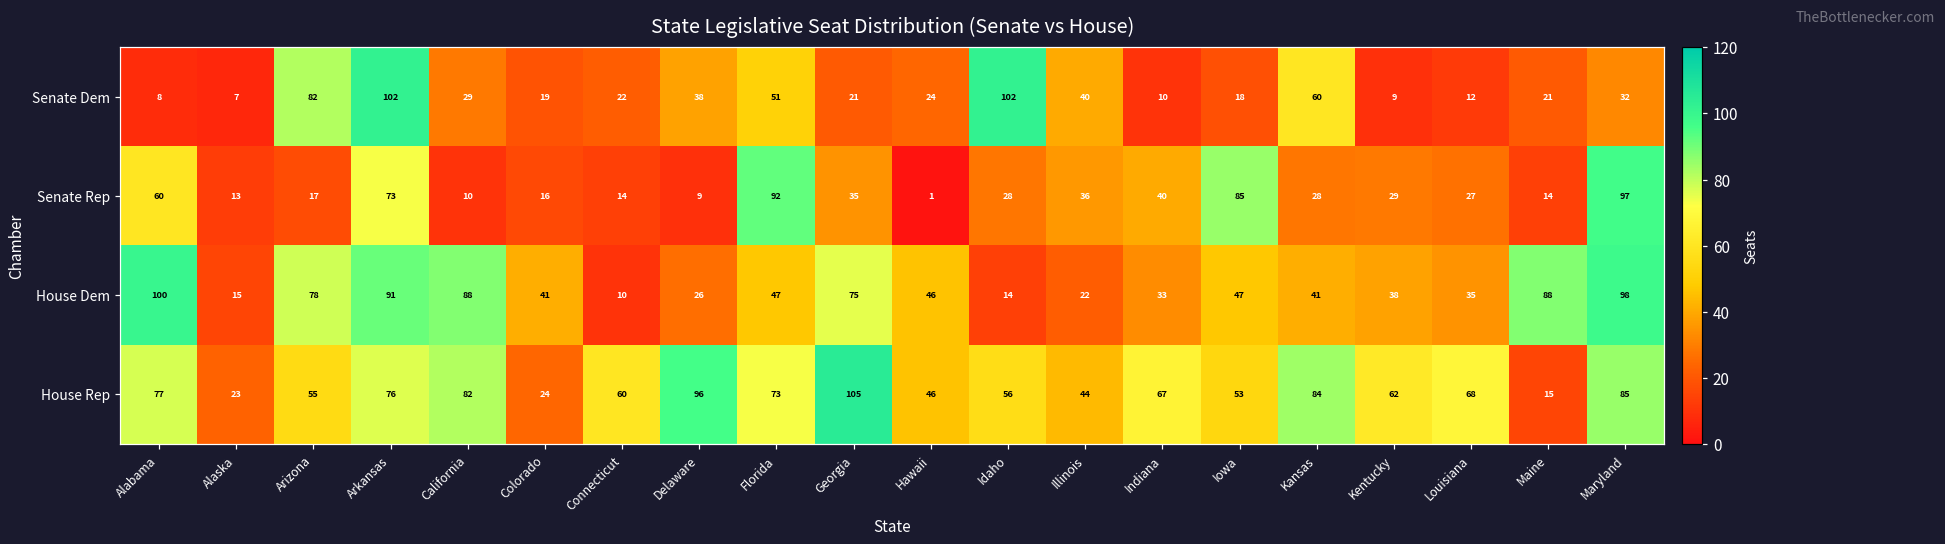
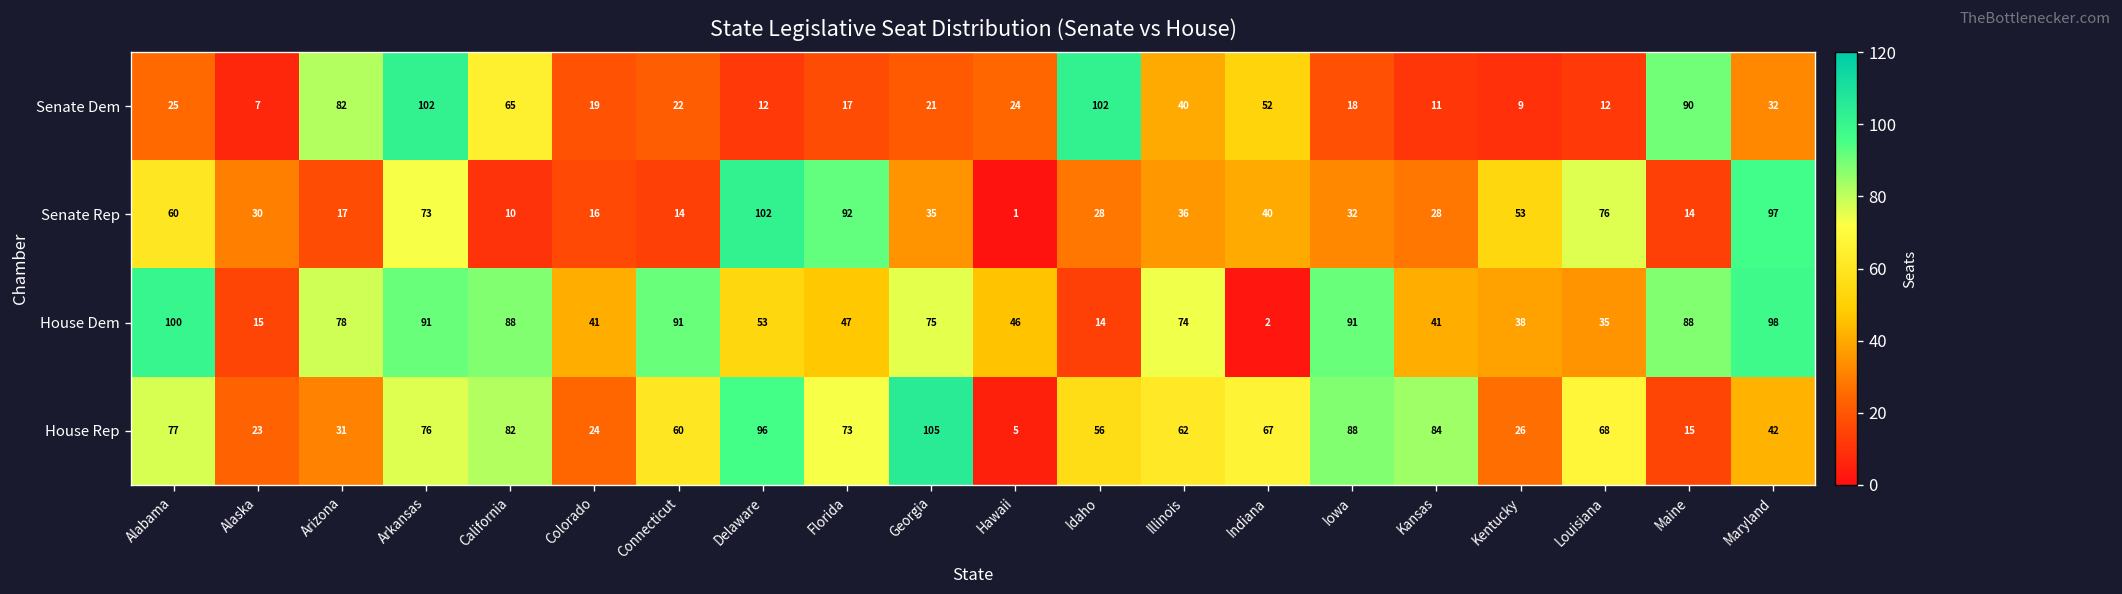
Senate Dem, Alabama: 8 -> 25
Senate Dem, California: 29 -> 65
Senate Dem, Delaware: 38 -> 12
Senate Dem, Florida: 51 -> 17
Senate Dem, Indiana: 10 -> 52
Senate Dem, Kansas: 60 -> 11
Senate Dem, Maine: 21 -> 90
Senate Rep, Alaska: 13 -> 30
Senate Rep, Delaware: 9 -> 102
Senate Rep, Iowa: 85 -> 32
Senate Rep, Kentucky: 29 -> 53
Senate Rep, Louisiana: 27 -> 76
House Dem, Connecticut: 10 -> 91
House Dem, Delaware: 26 -> 53
House Dem, Illinois: 22 -> 74
House Dem, Indiana: 33 -> 2
House Dem, Iowa: 47 -> 91
House Rep, Arizona: 55 -> 31
House Rep, Hawaii: 46 -> 5
House Rep, Illinois: 44 -> 62
House Rep, Iowa: 53 -> 88
House Rep, Kentucky: 62 -> 26
House Rep, Maryland: 85 -> 42
